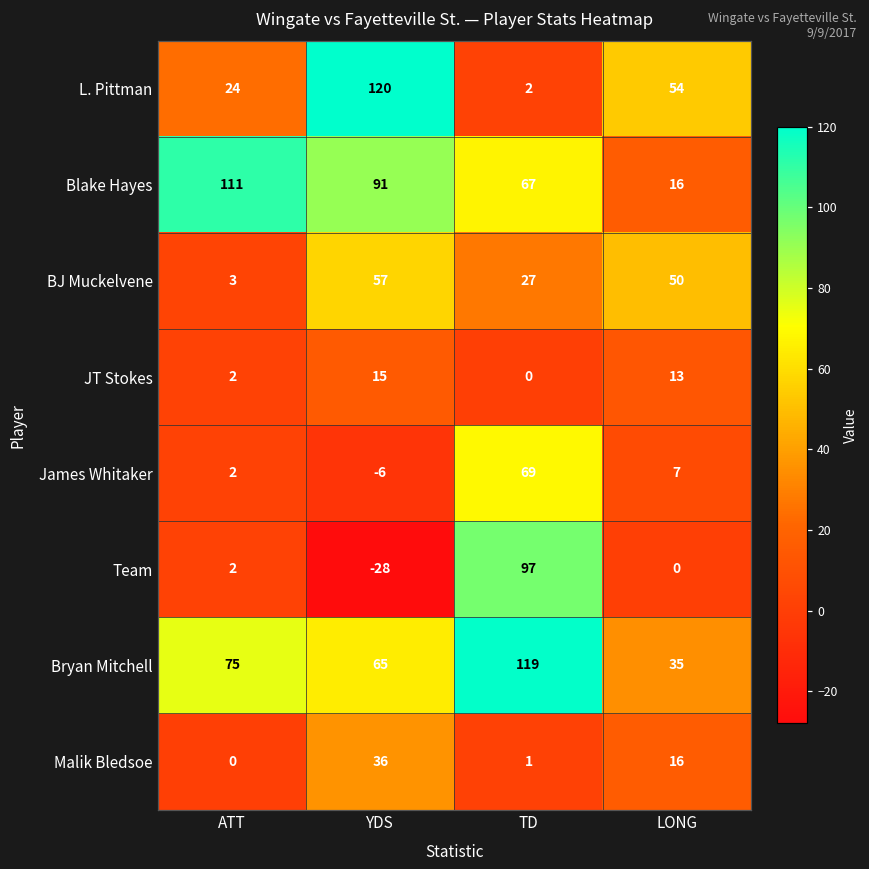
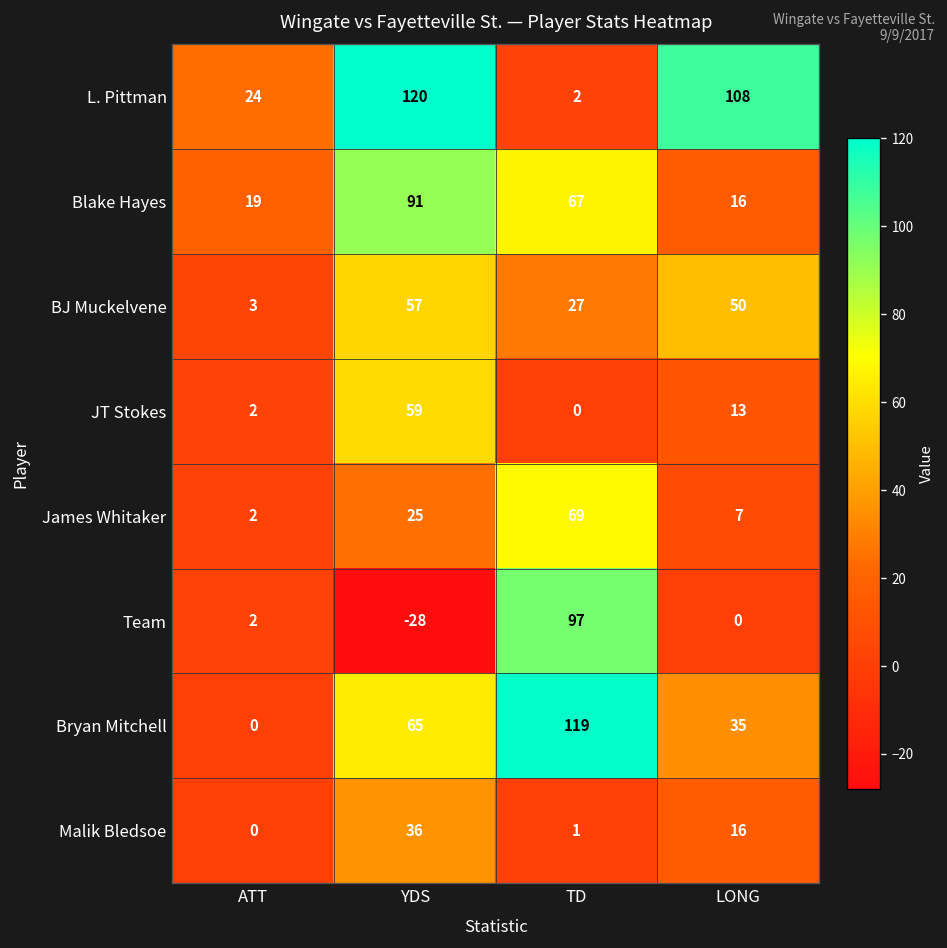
L. Pittman, LONG: 54 -> 108
Blake Hayes, ATT: 111 -> 19
JT Stokes, YDS: 15 -> 59
James Whitaker, YDS: -6 -> 25
Bryan Mitchell, ATT: 75 -> 0
